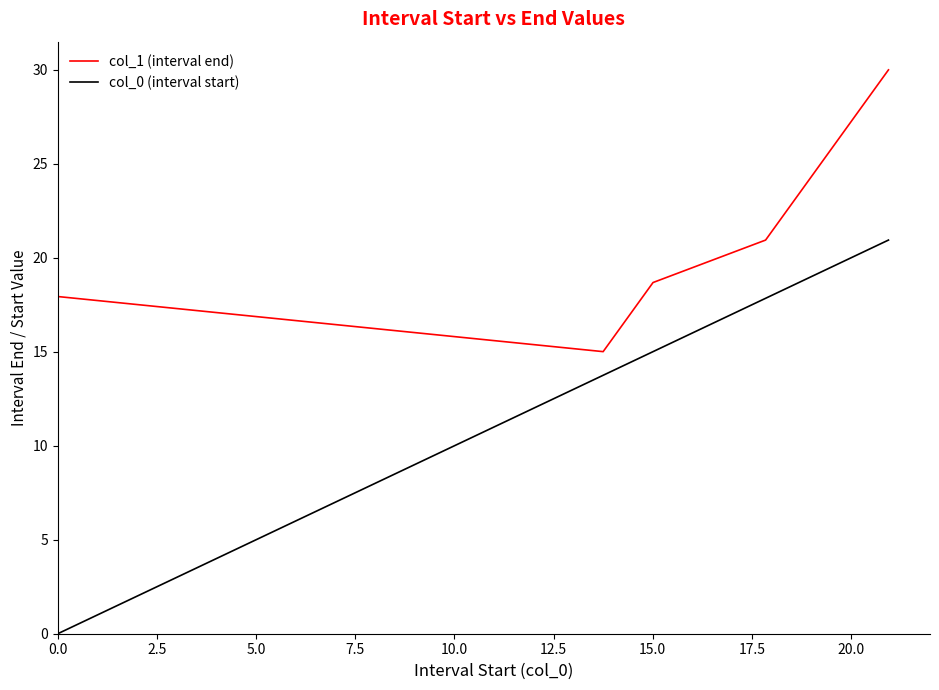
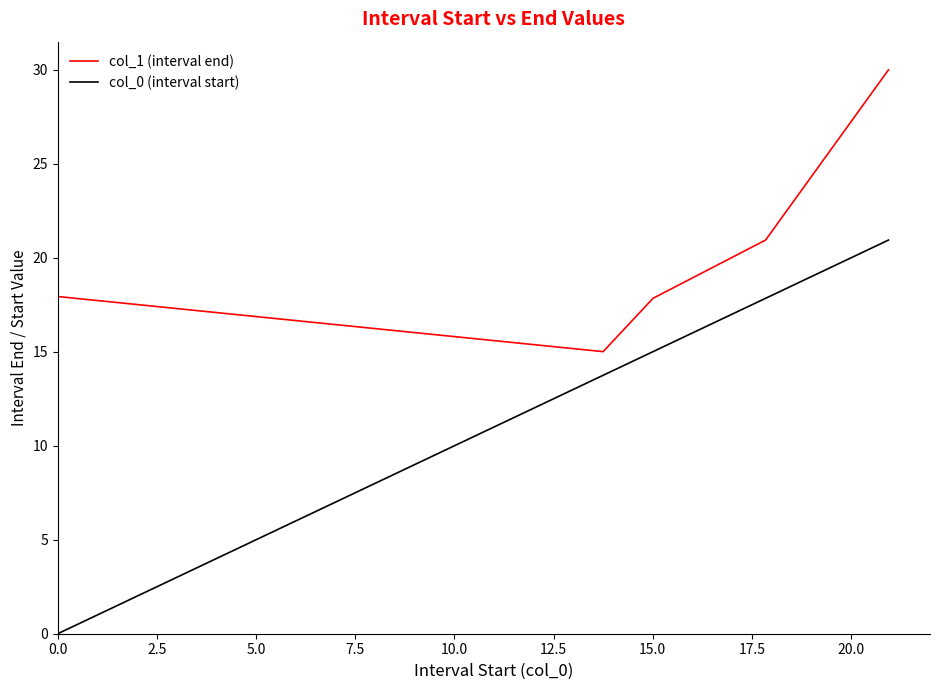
col_1 (interval end), 15.0: 18.7 -> 17.8
